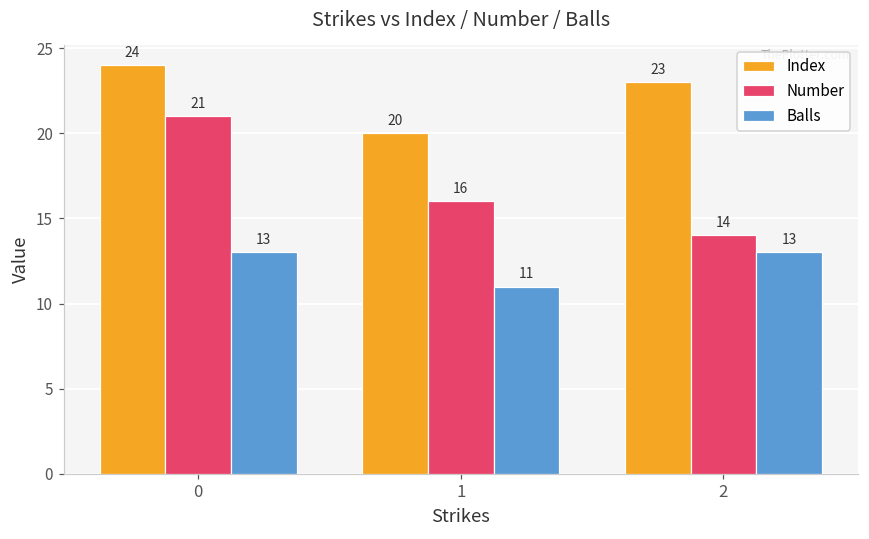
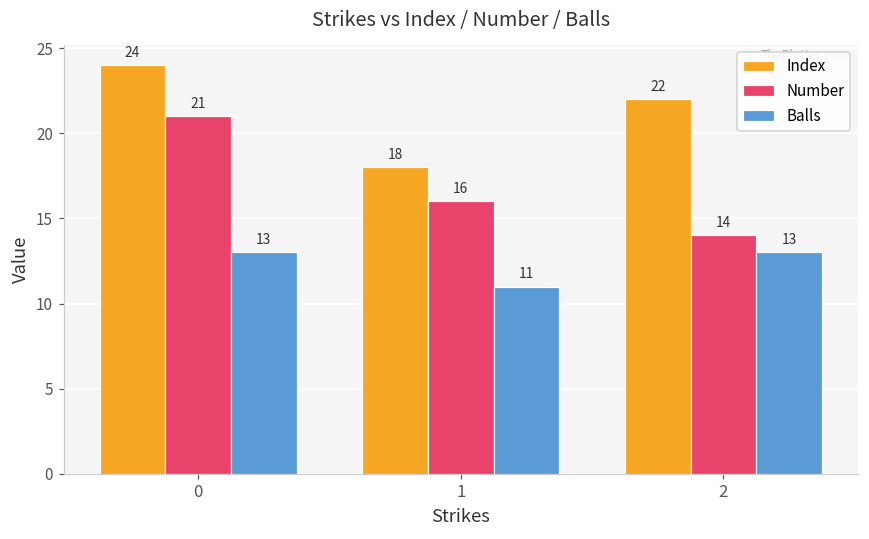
Index, 1: 20 -> 18
Index, 2: 23 -> 22
